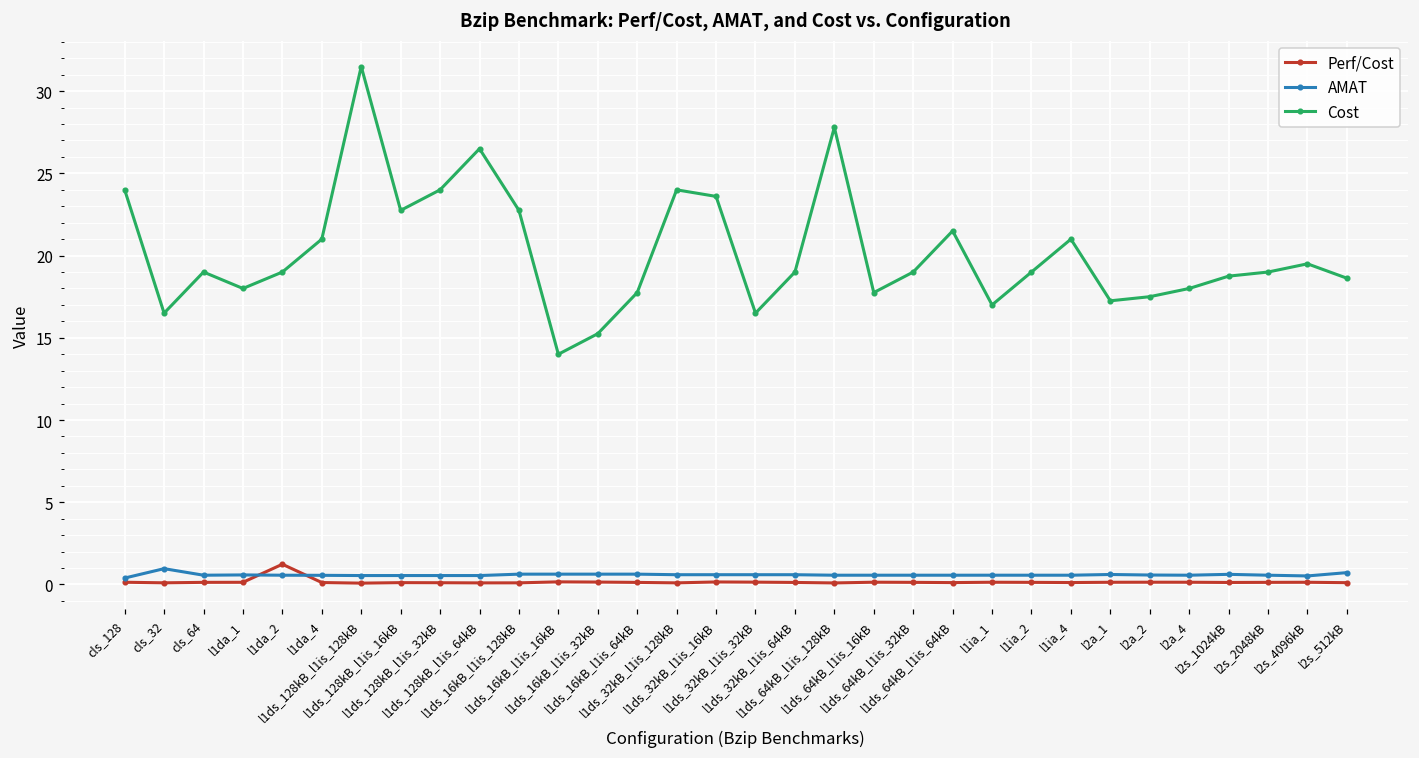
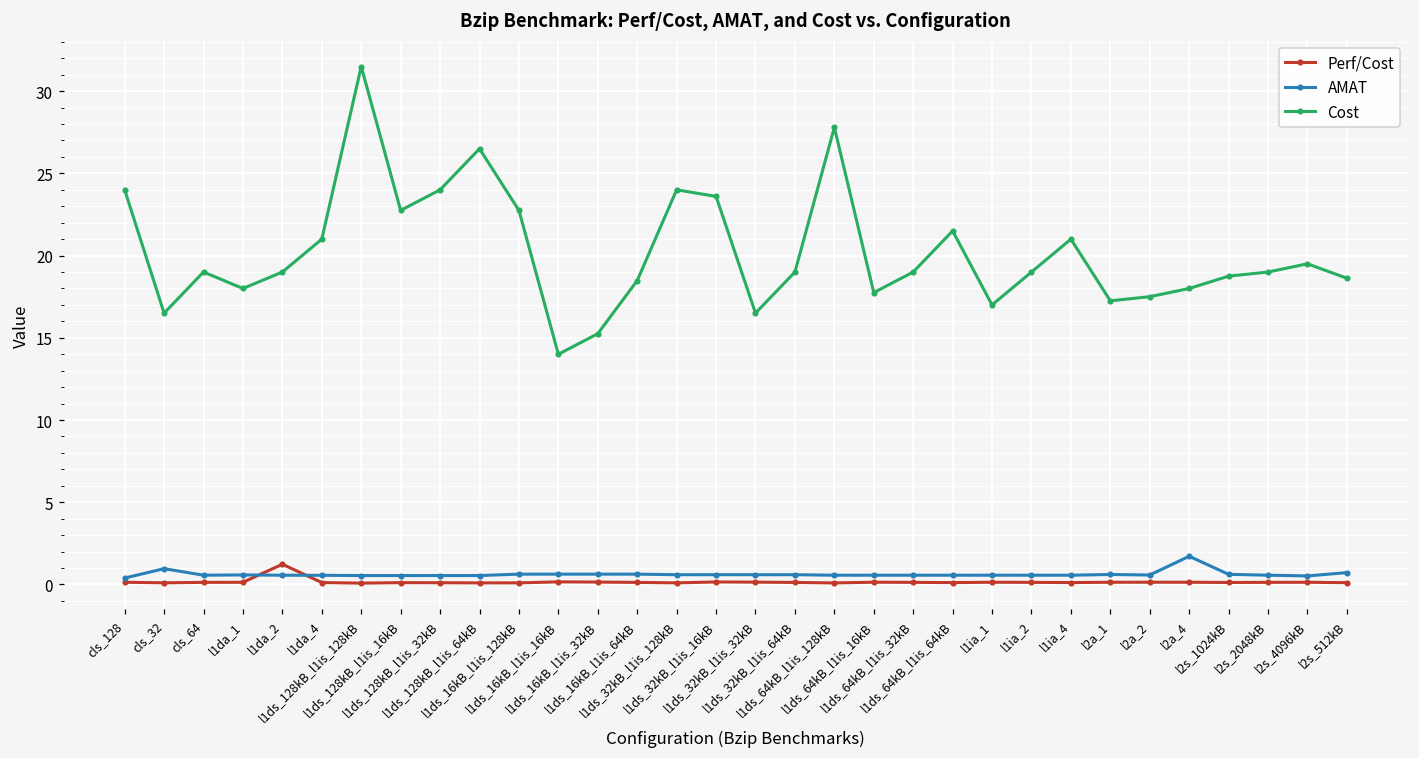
Cost, l1ds_16kB_l1is_64kB: 17.8 -> 18.5
AMAT, l2a_4: 0.6 -> 1.7
